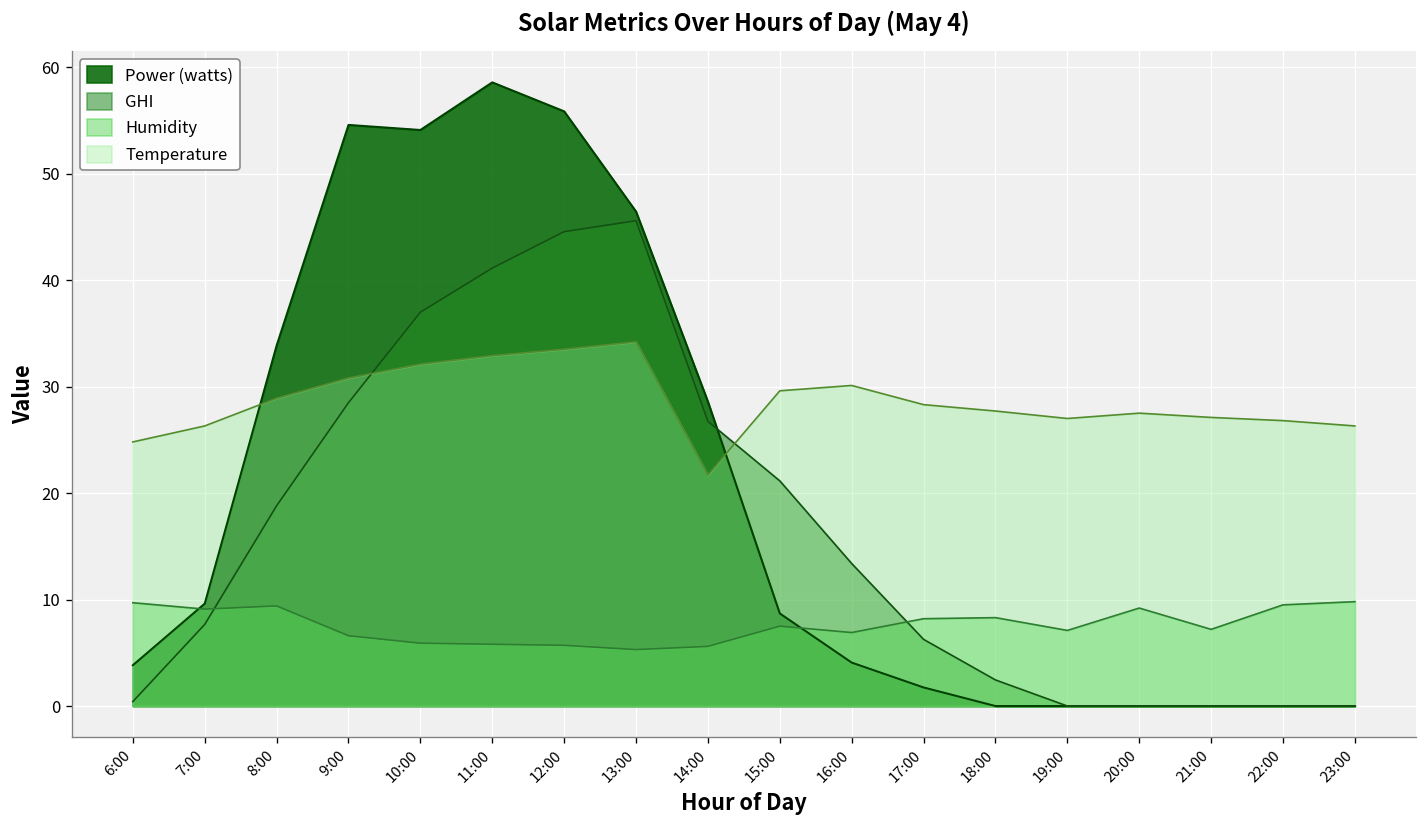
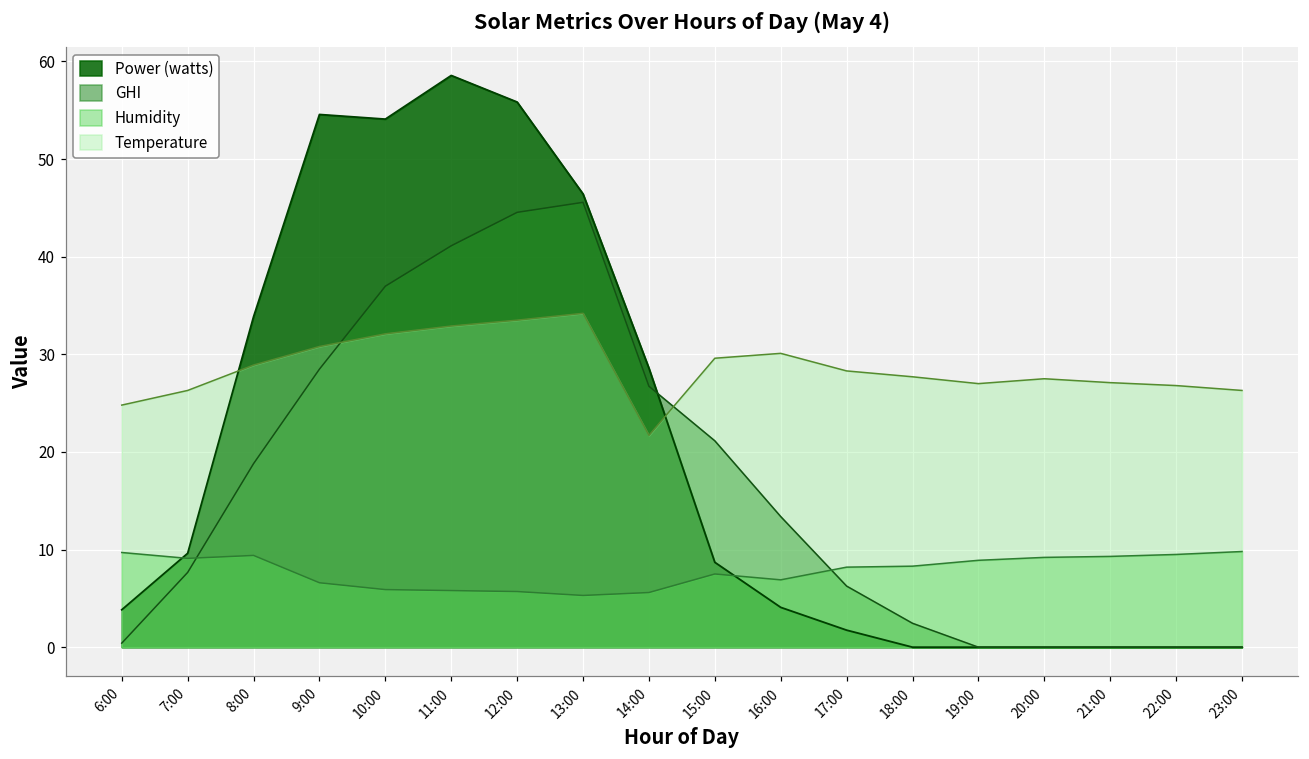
Humidity, 19:00: 7 -> 9
Humidity, 21:00: 7 -> 9
